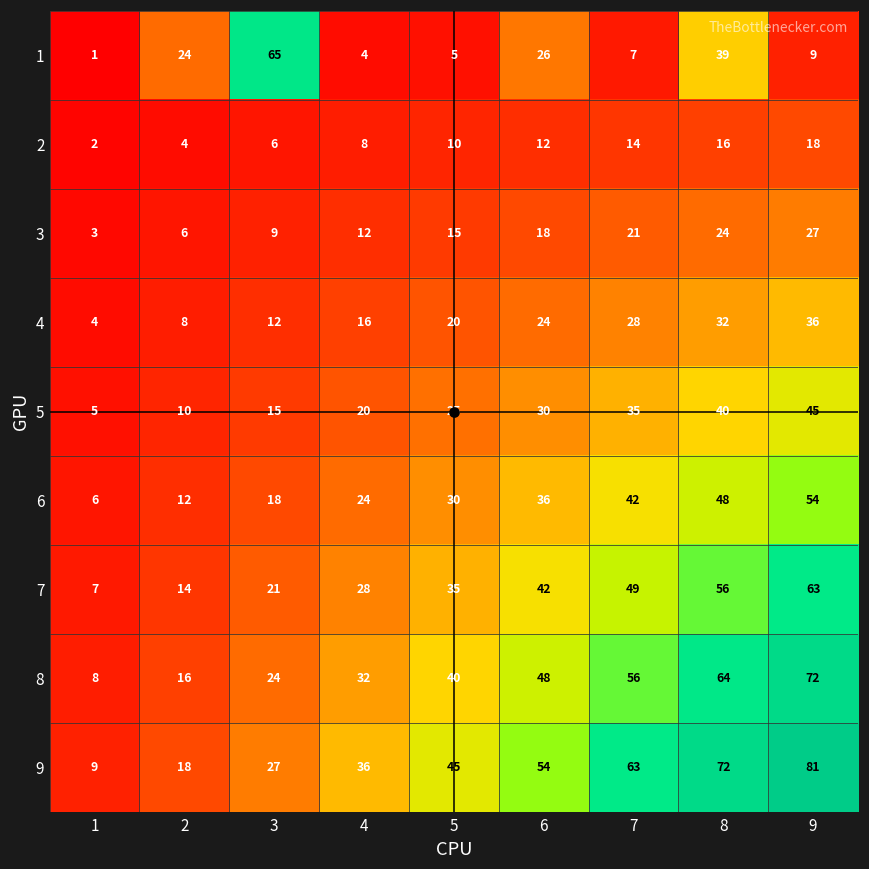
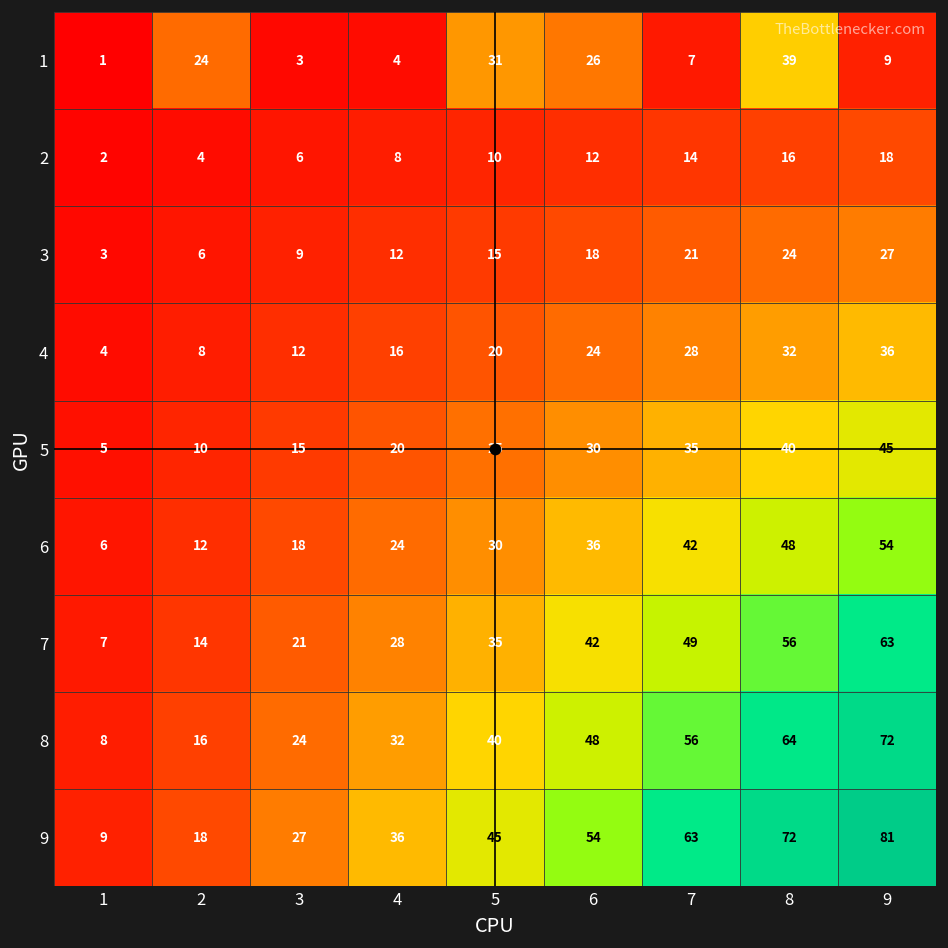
1, 3: 65 -> 3
1, 5: 5 -> 31
